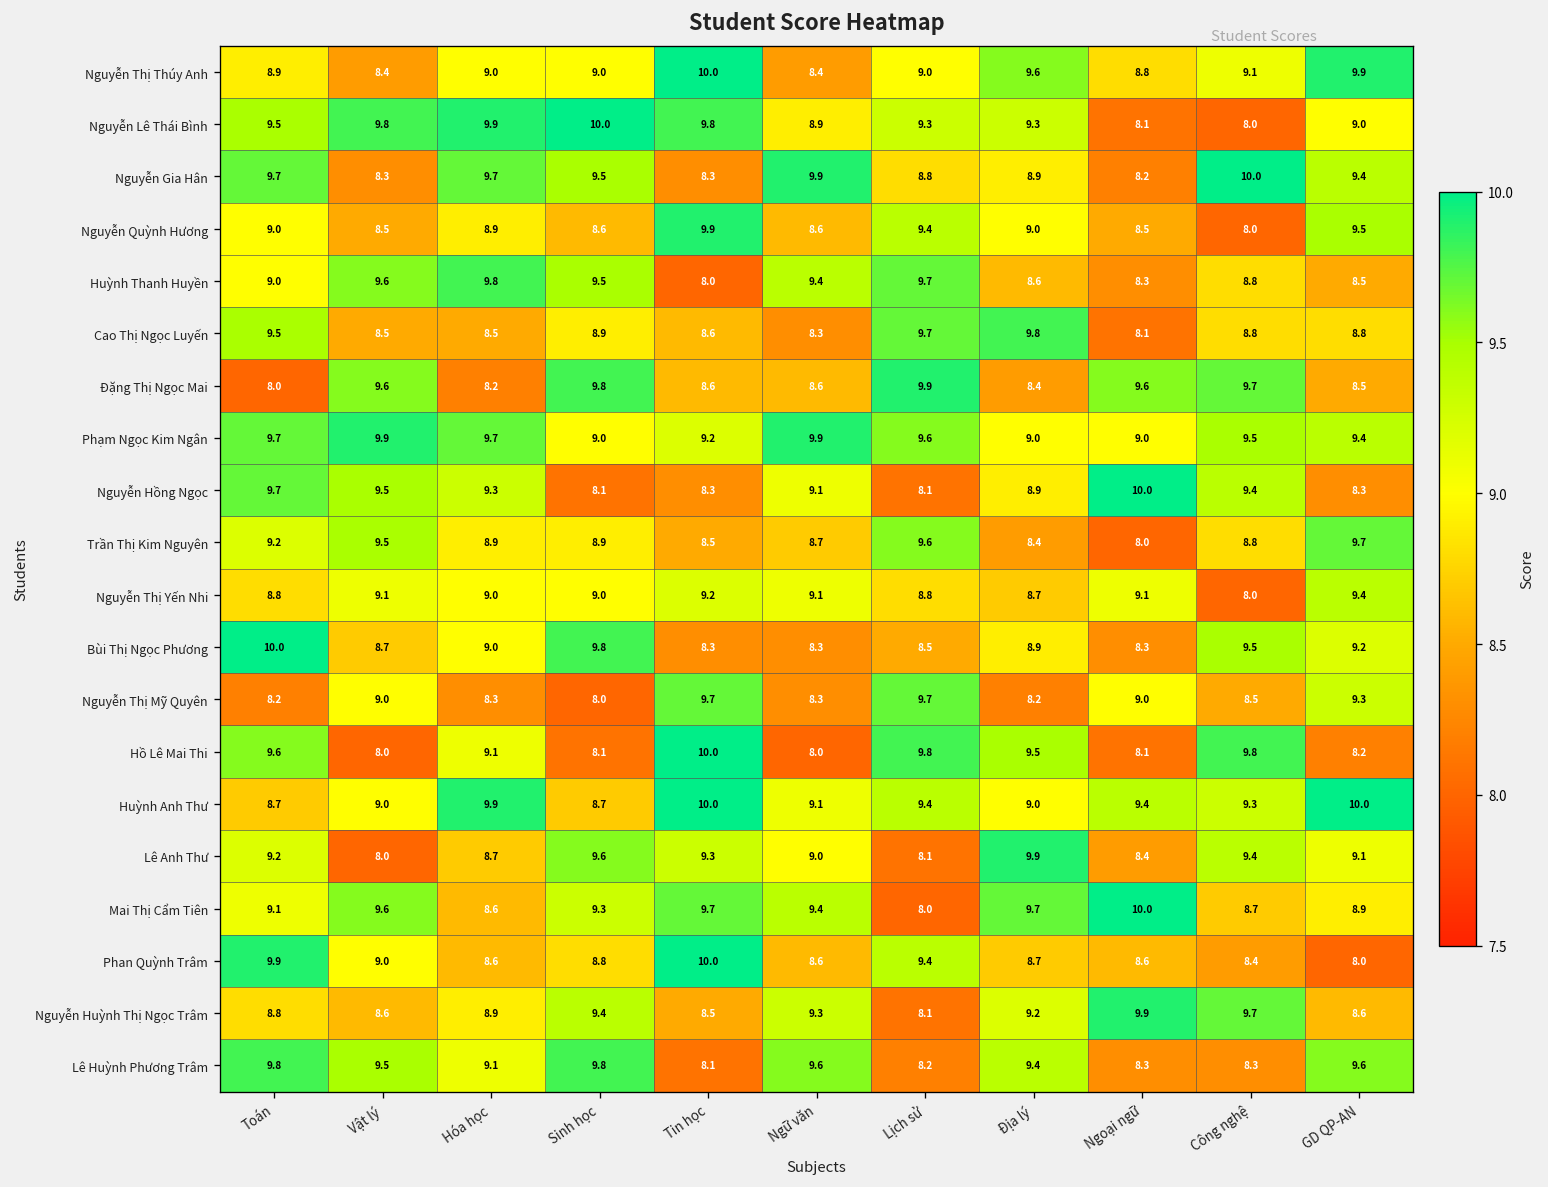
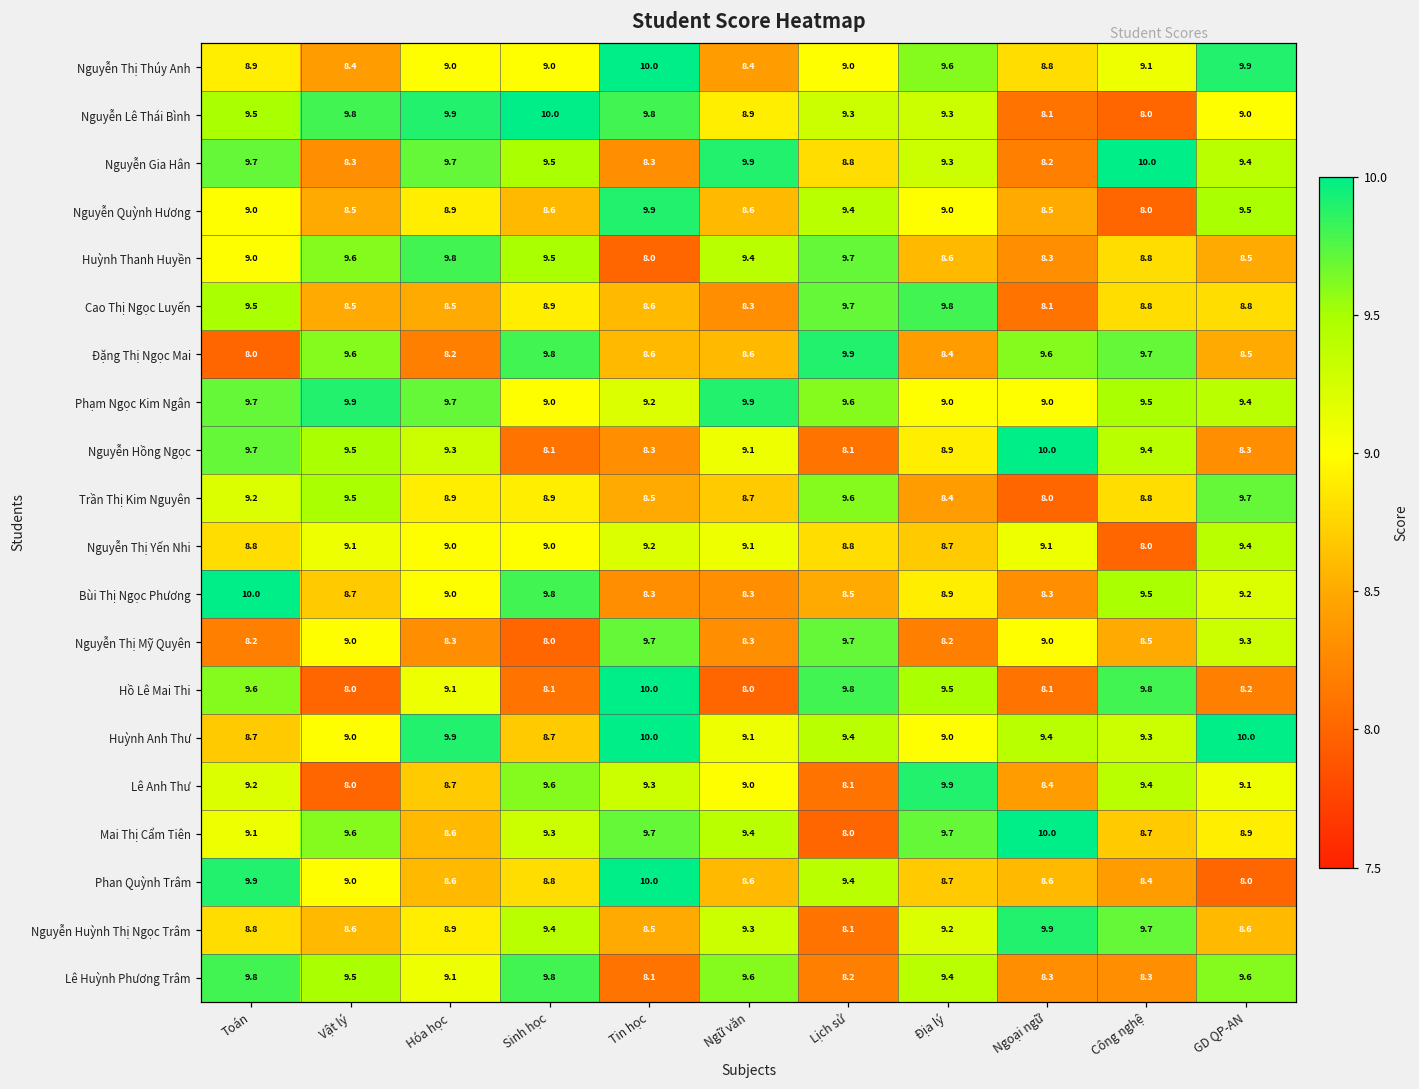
Nguyễn Gia Hân, Địa lý: 8.9 -> 9.3
